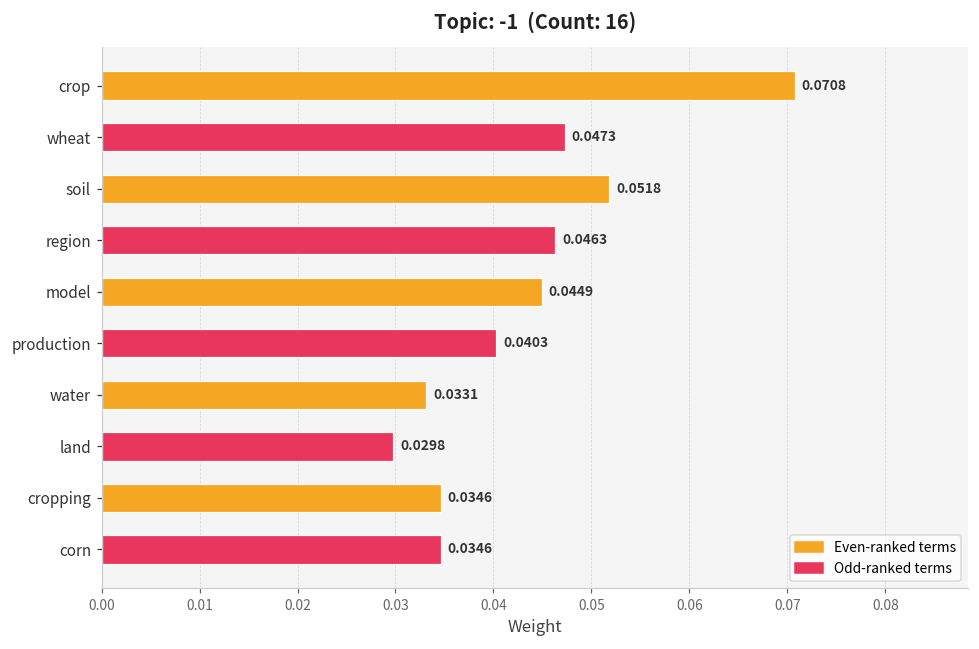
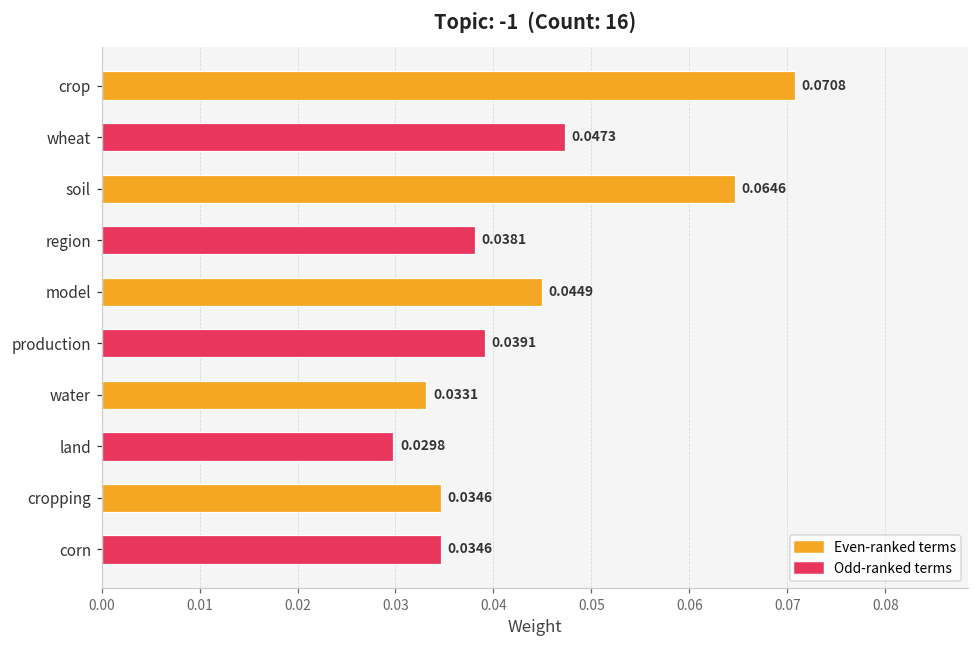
soil: 0.0518 -> 0.0646
region: 0.0463 -> 0.0381
production: 0.0403 -> 0.0391
